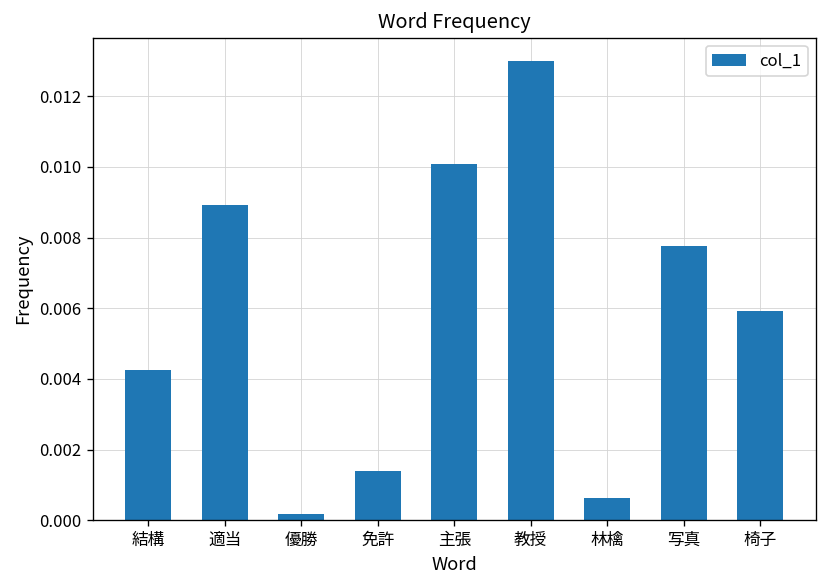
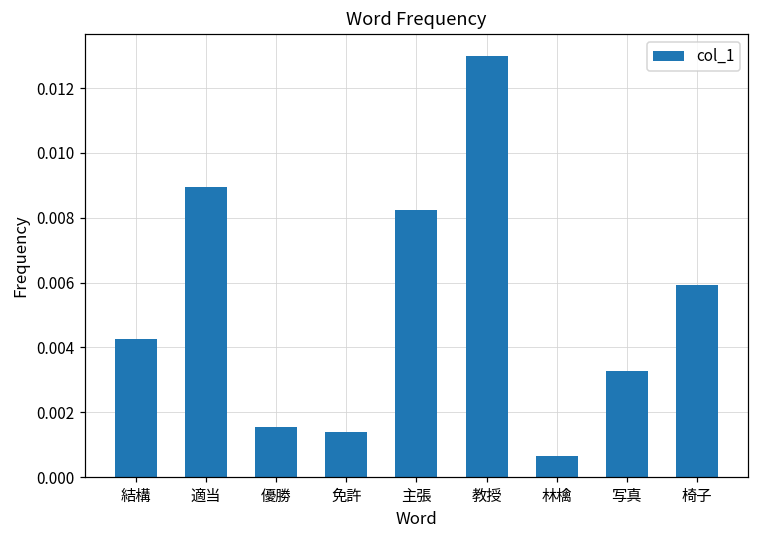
優勝: 0.0002 -> 0.0015
主張: 0.0101 -> 0.0082
写真: 0.0078 -> 0.0033
